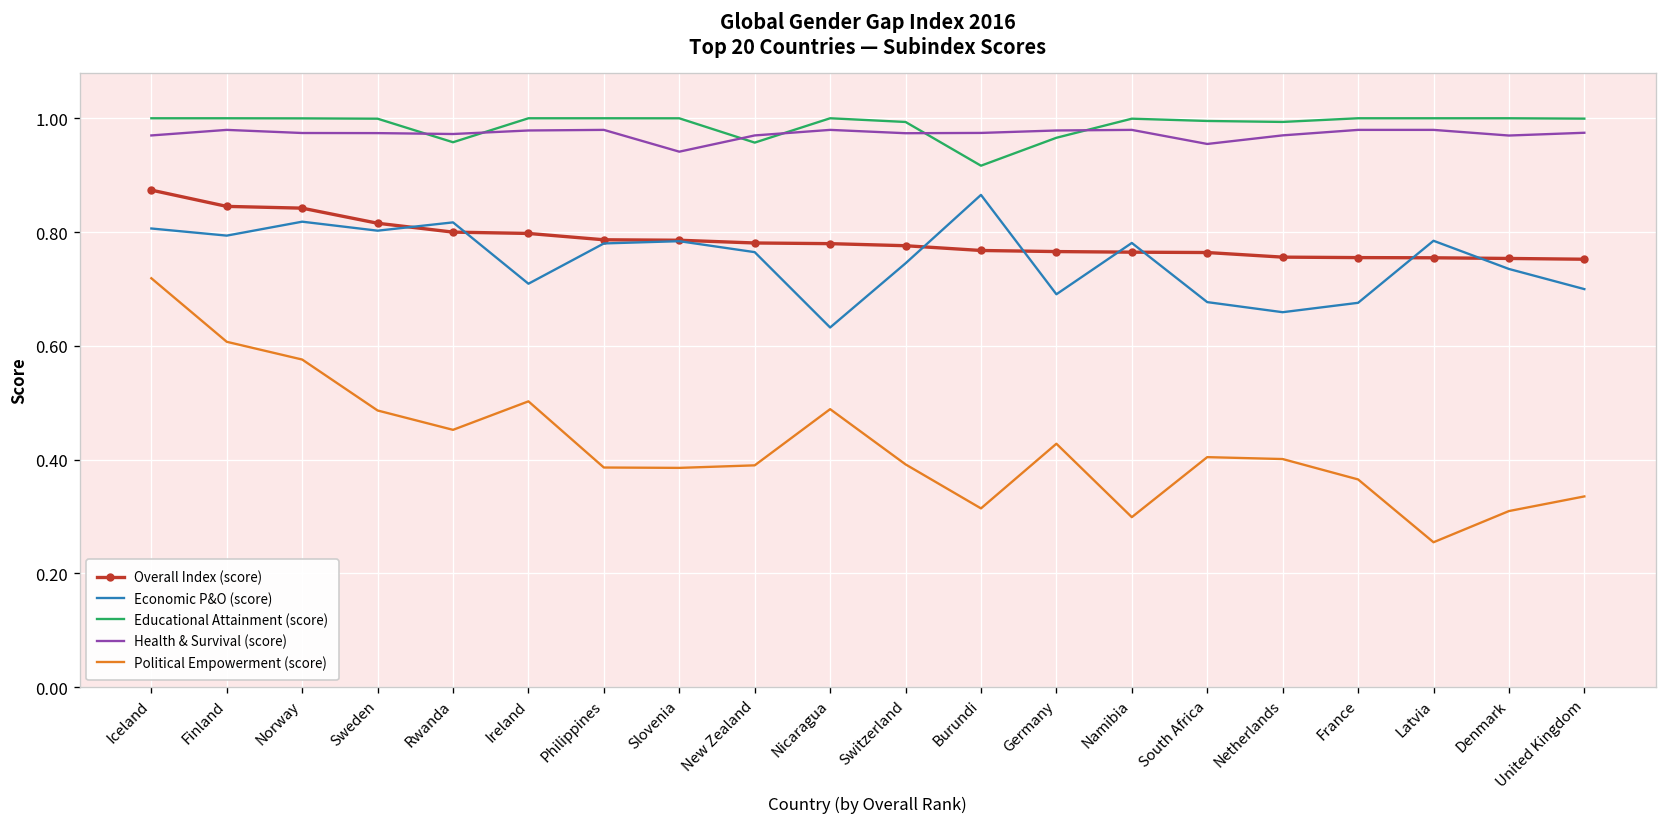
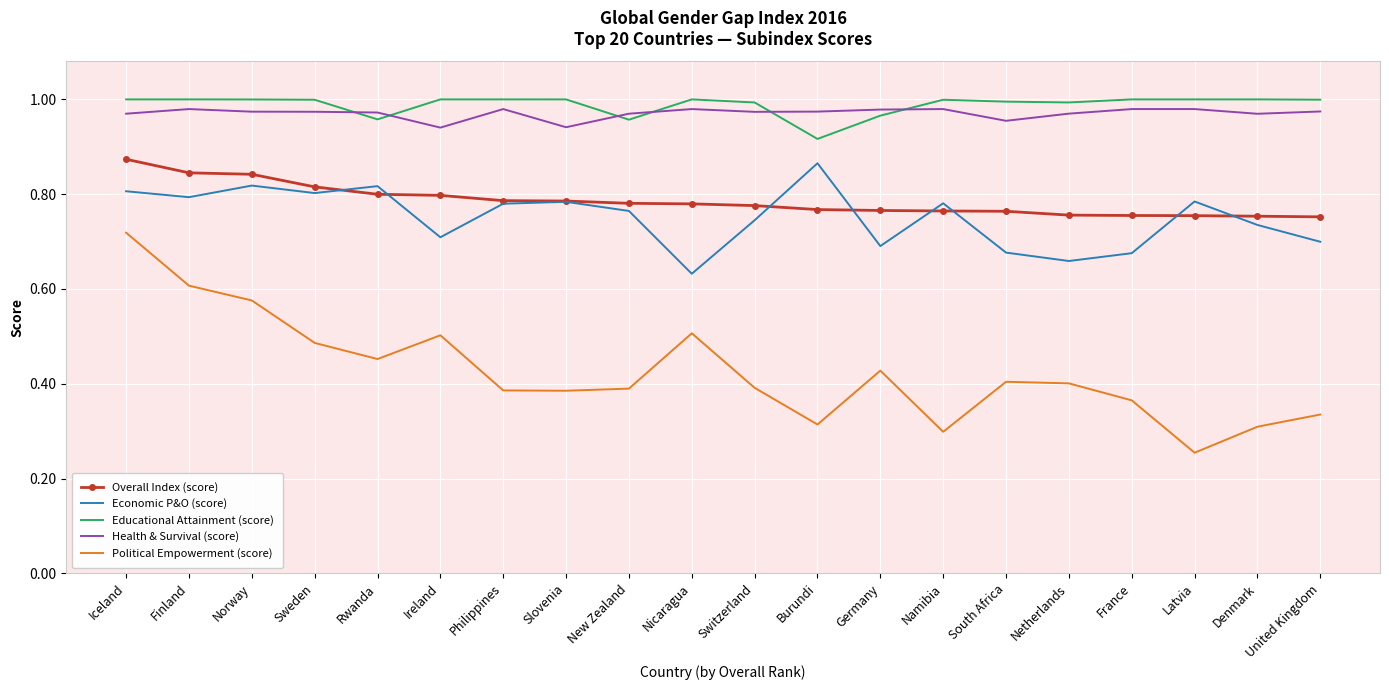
Health & Survival (score), Ireland: 0.98 -> 0.94
Political Empowerment (score), Nicaragua: 0.49 -> 0.51
